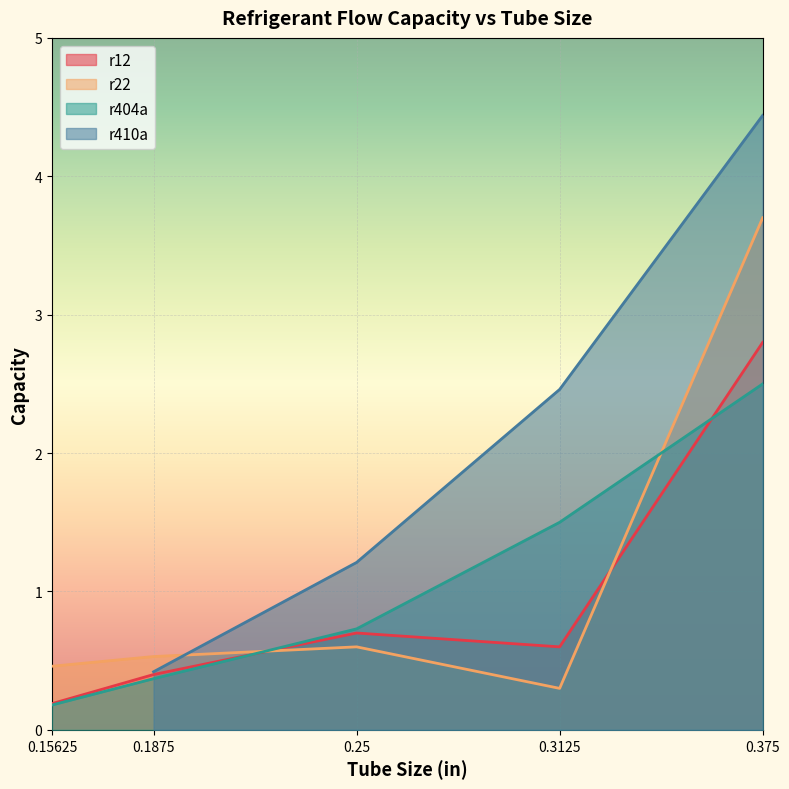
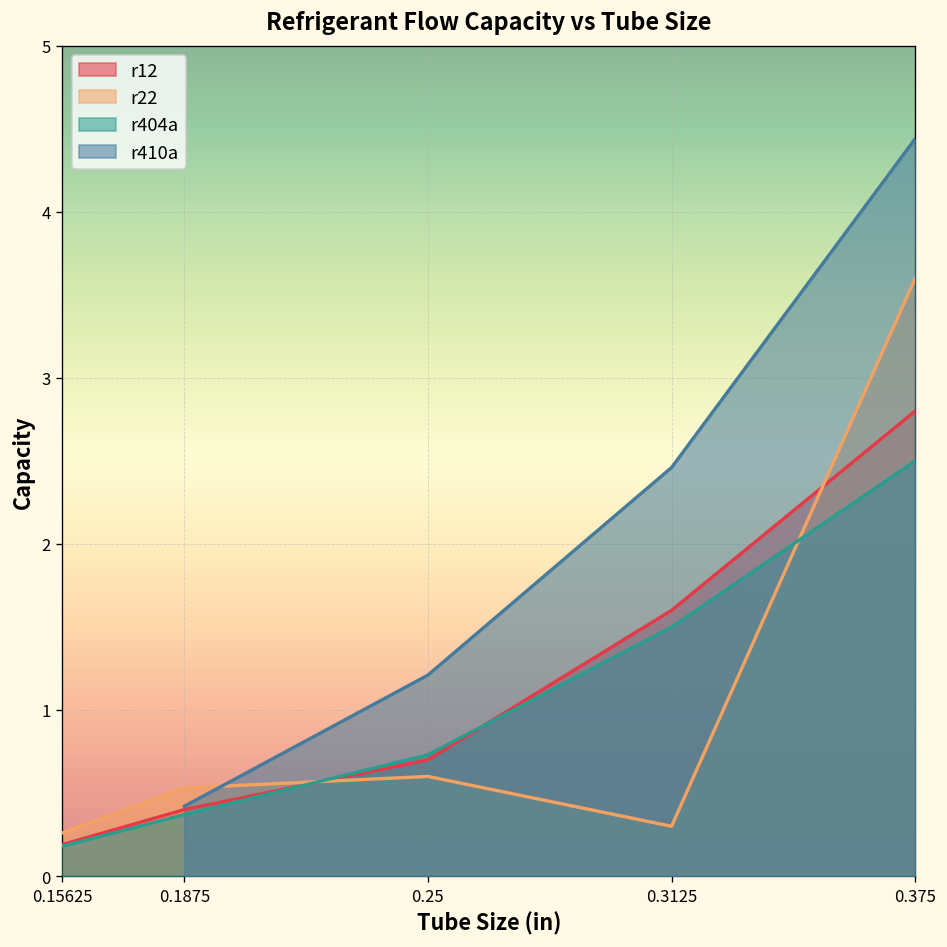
r22, 0.15625: 0.46 -> 0.26
r12, 0.3125: 0.6 -> 1.6
r22, 0.375: 3.7 -> 3.6
